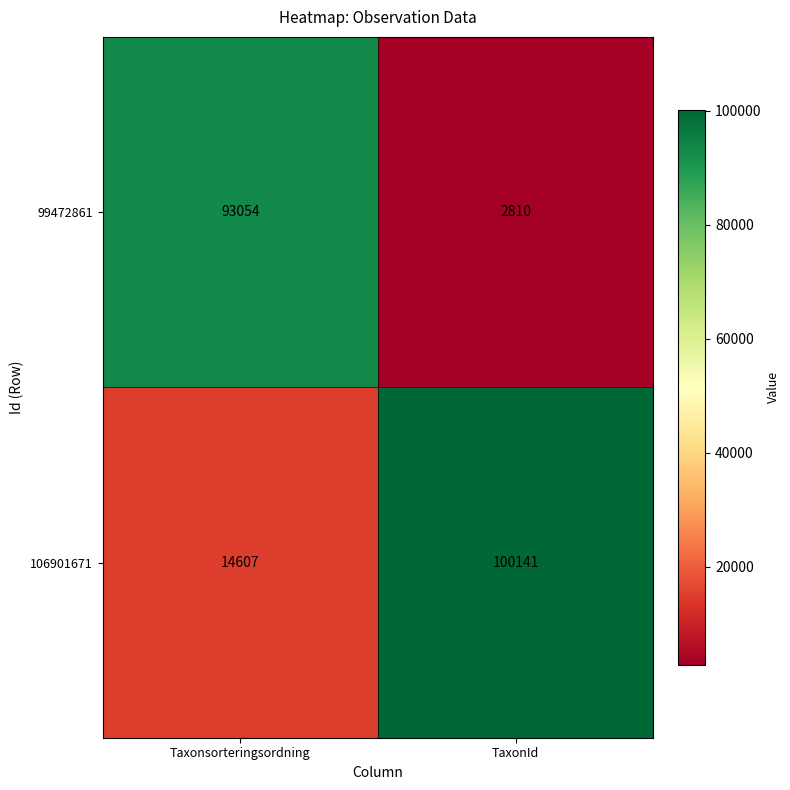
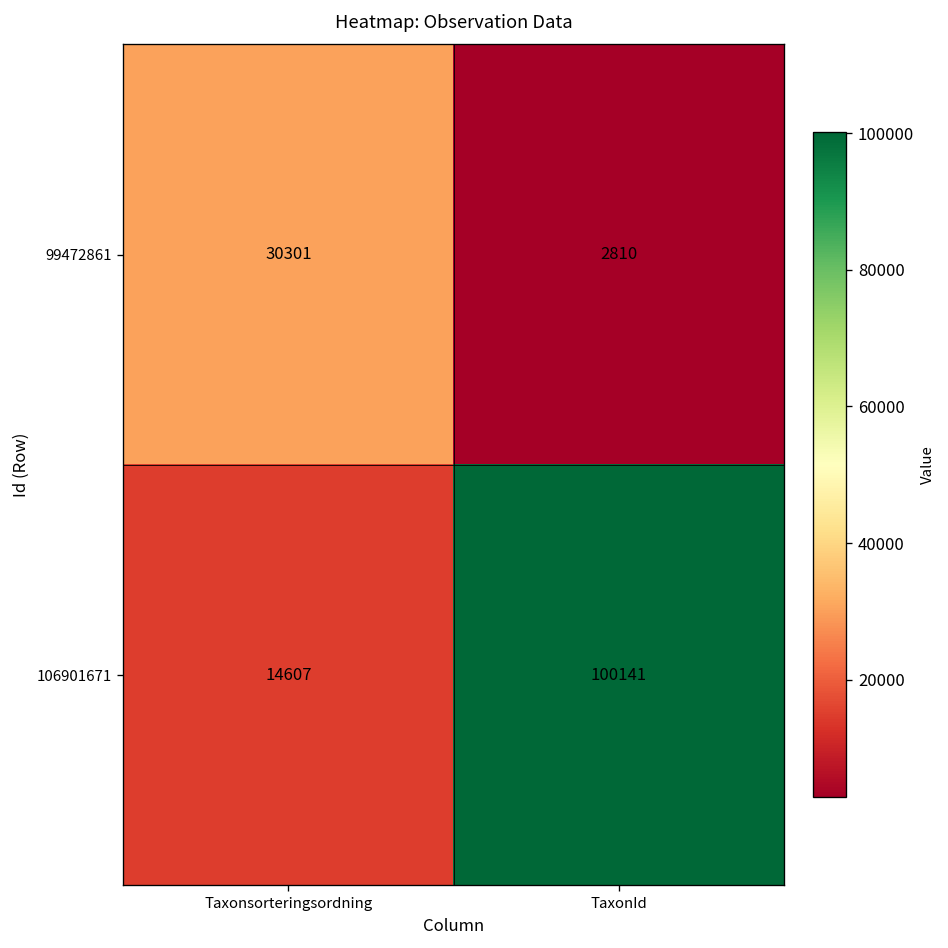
99472861, Taxonsorteringsordning: 93054 -> 30301
